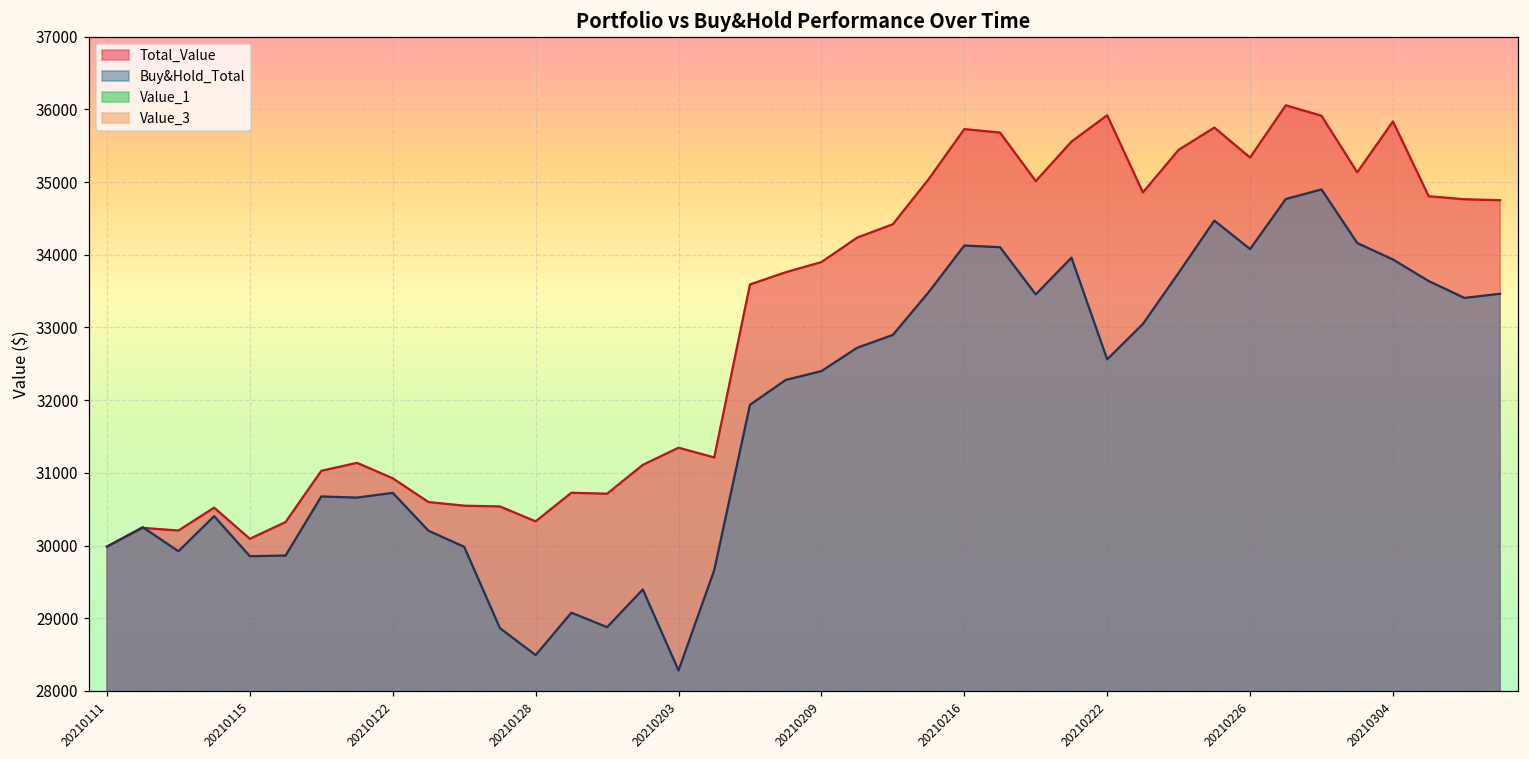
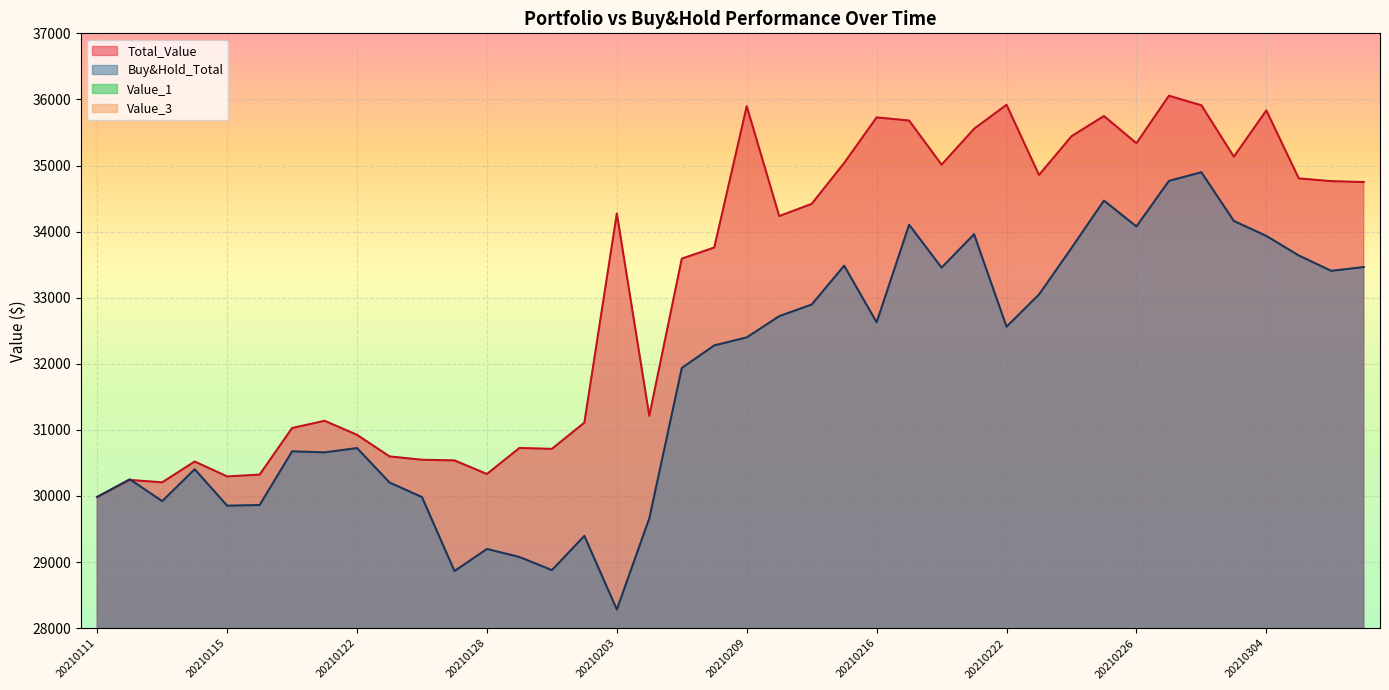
Total_Value, 20210115: 30100 -> 30300
Buy&Hold_Total, 20210128: 28500 -> 29200
Total_Value, 20210203: 31300 -> 34300
Total_Value, 20210209: 33900 -> 35900
Buy&Hold_Total, 20210216: 34100 -> 32600
